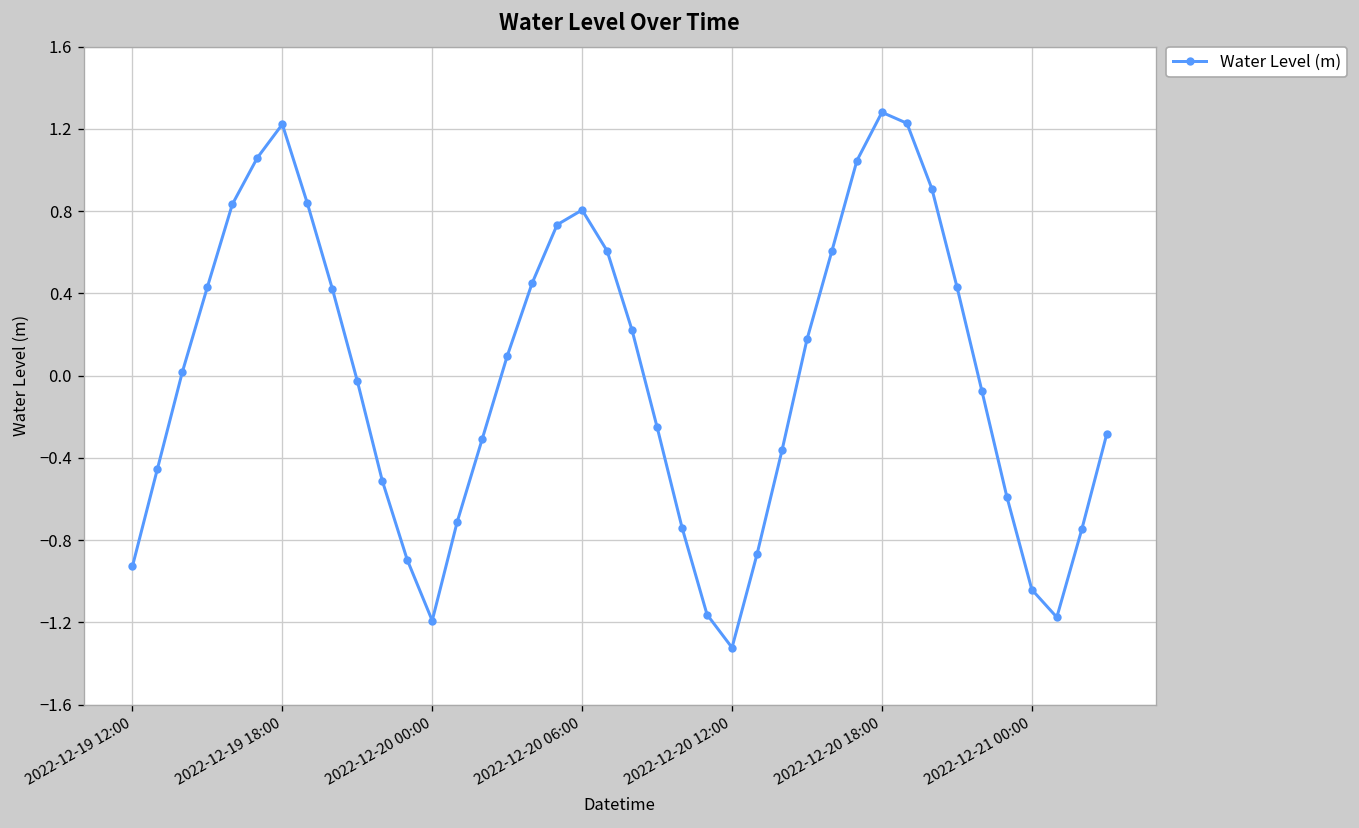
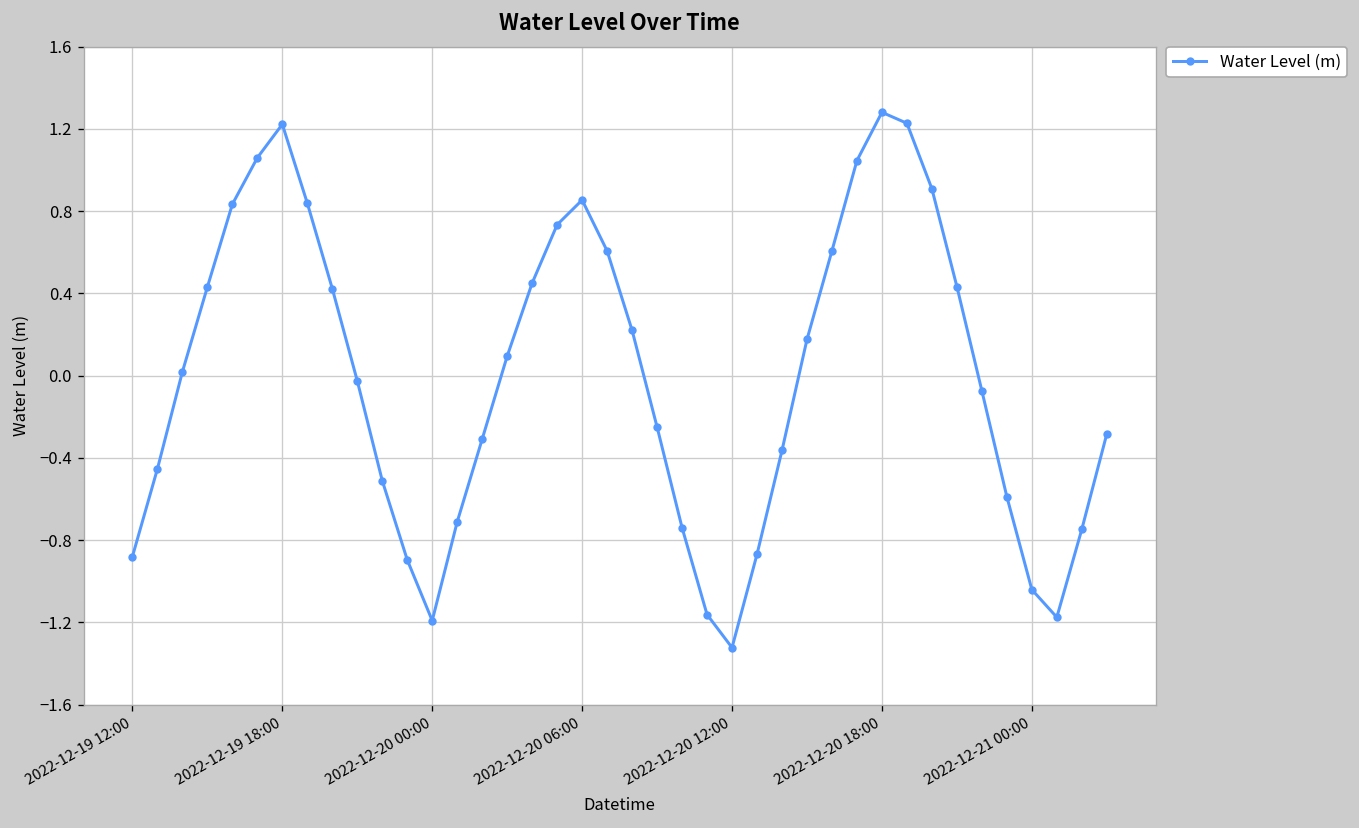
2022-12-19 12:00: -0.93 -> -0.88
2022-12-20 06:00: 0.81 -> 0.85
